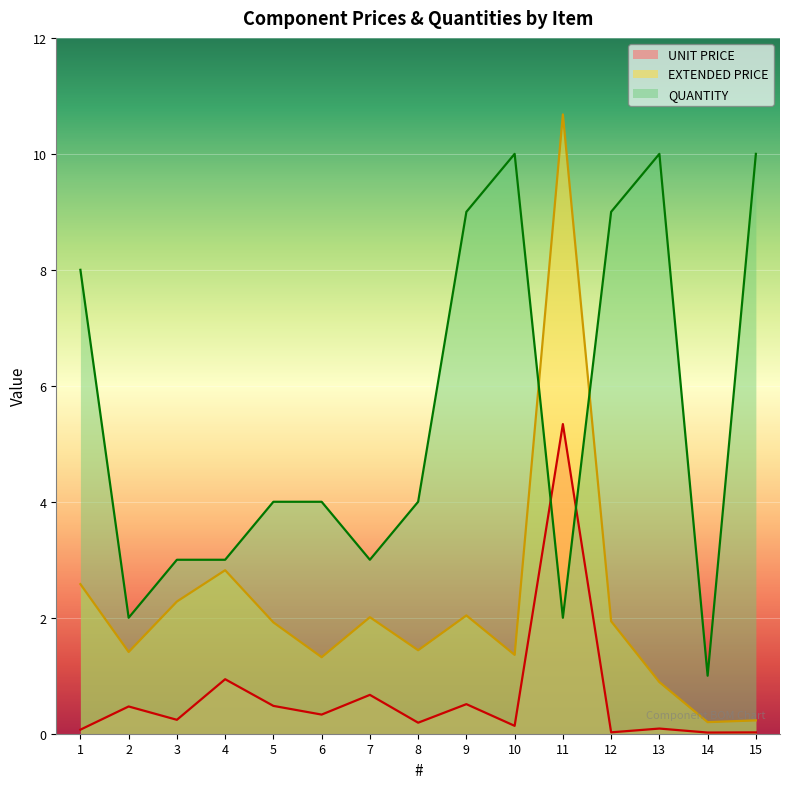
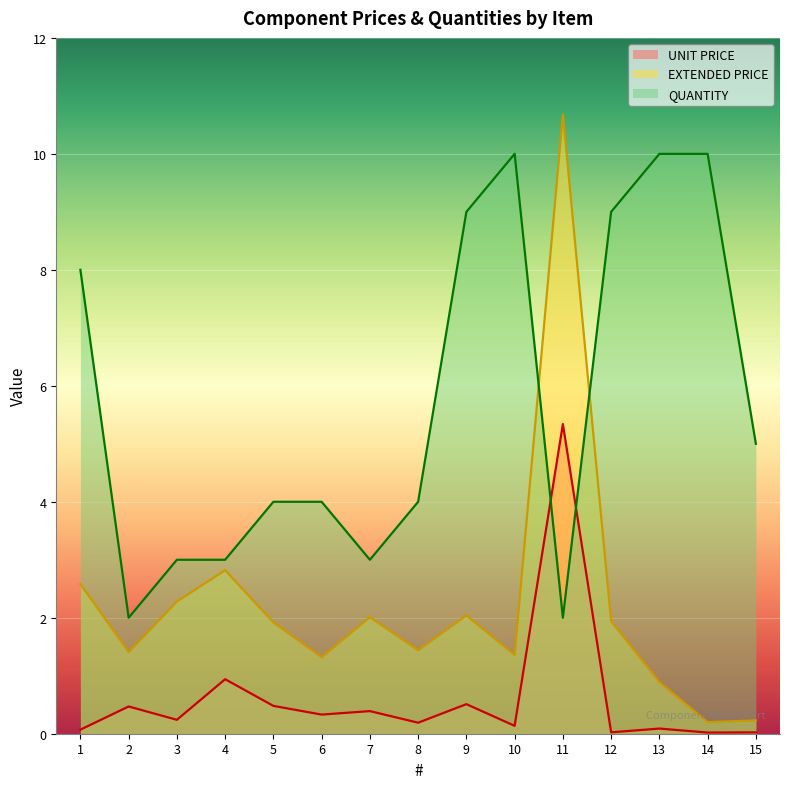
UNIT PRICE, 7: 0.7 -> 0.4
QUANTITY, 14: 1 -> 10
QUANTITY, 15: 10 -> 5
